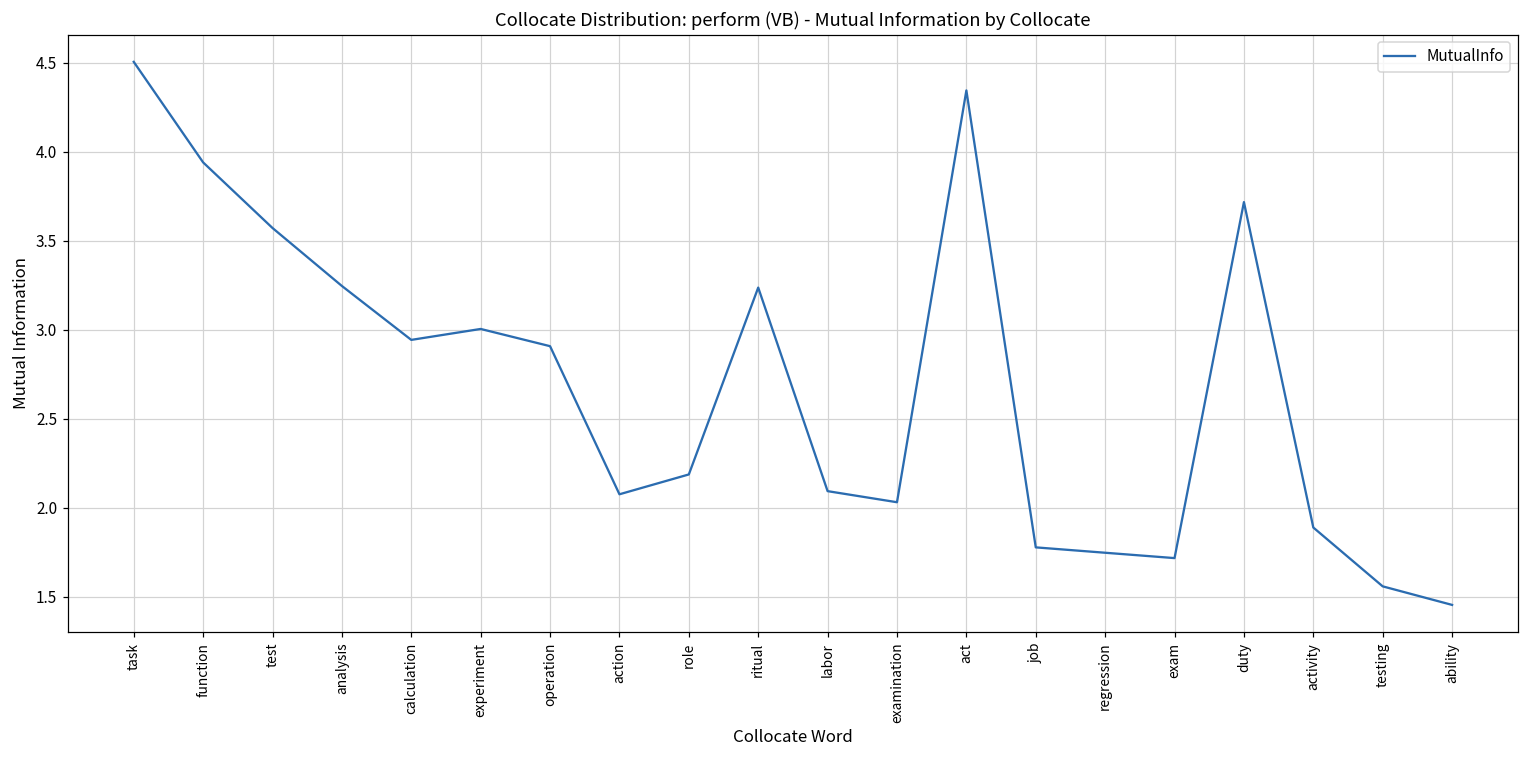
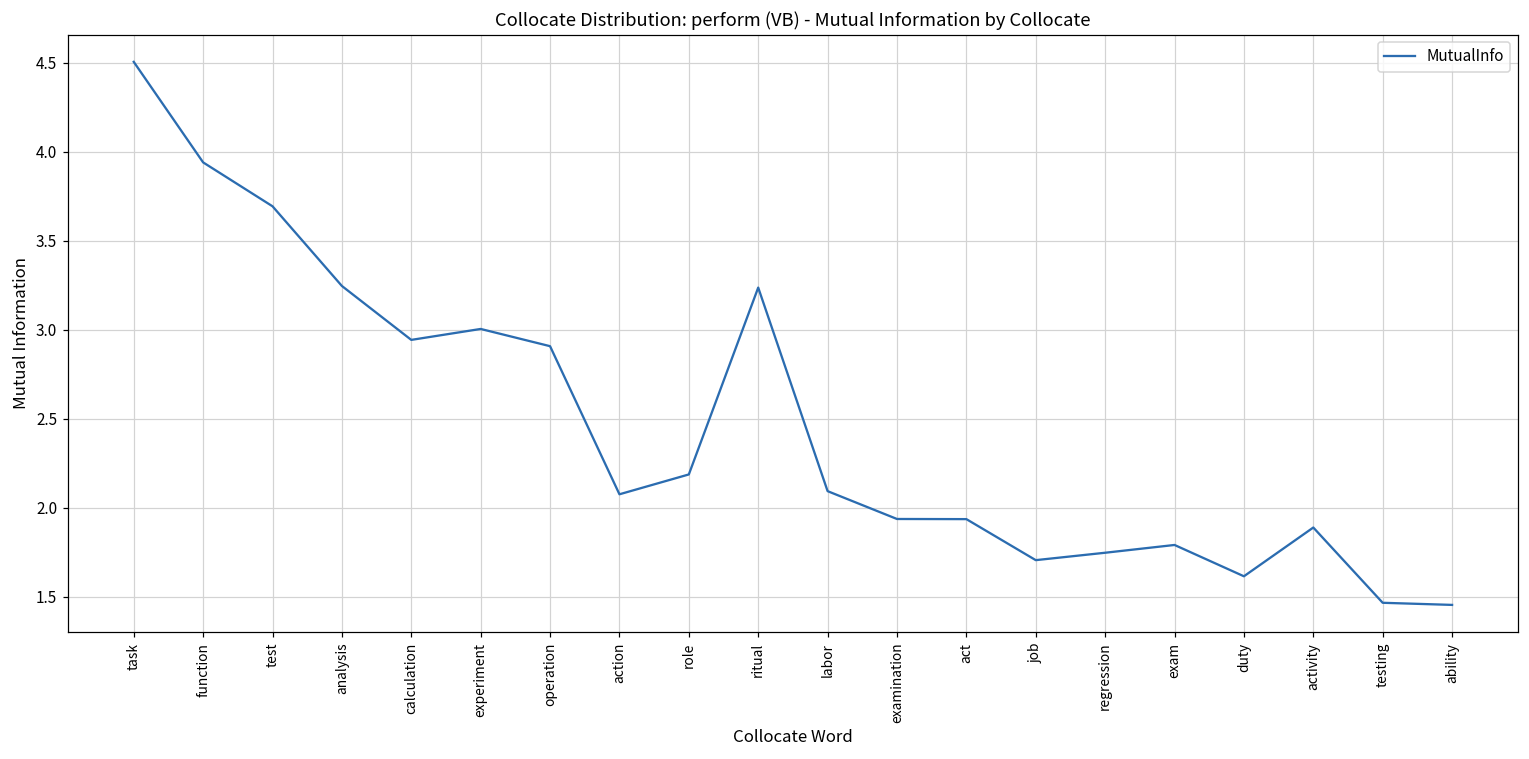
test: 3.57 -> 3.69
examination: 2.03 -> 1.94
act: 4.35 -> 1.94
job: 1.78 -> 1.71
exam: 1.72 -> 1.79
duty: 3.72 -> 1.62
testing: 1.56 -> 1.47
